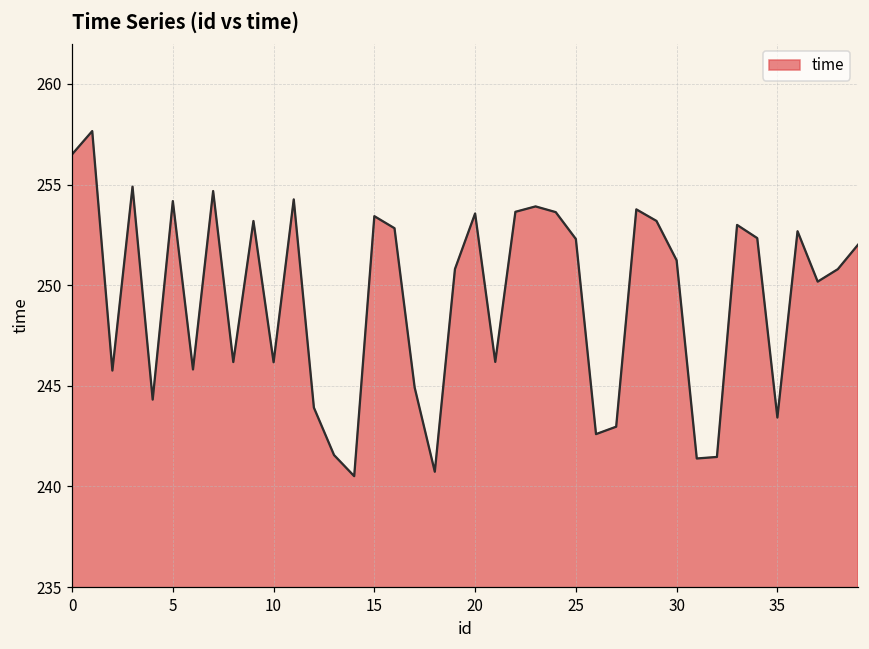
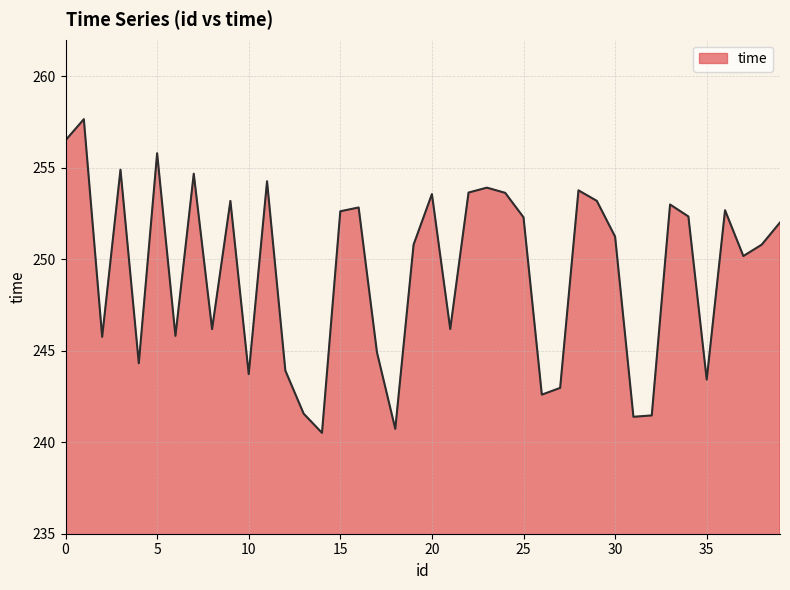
5: 254.2 -> 255.8
10: 246.2 -> 243.7
15: 253.4 -> 252.6
